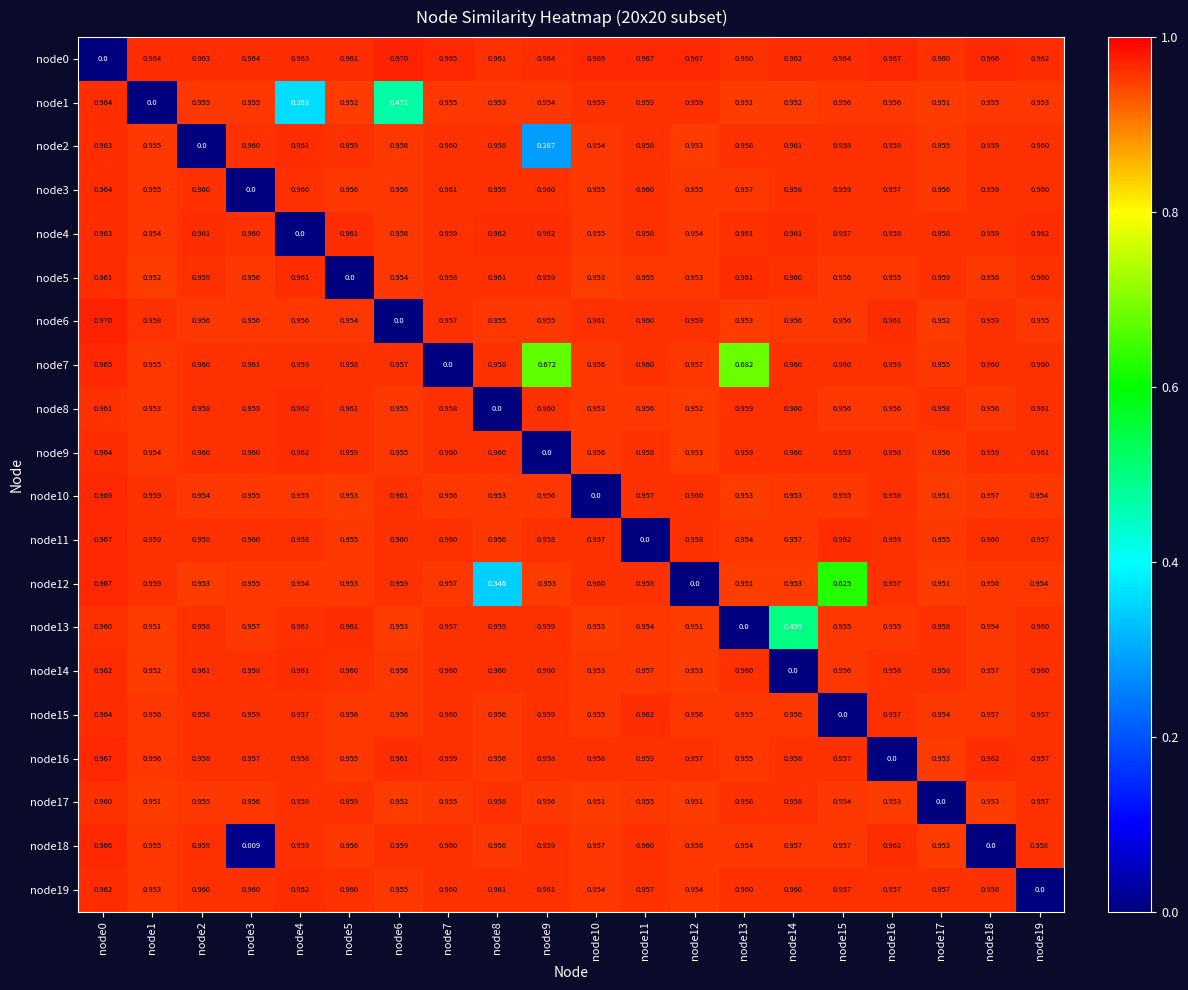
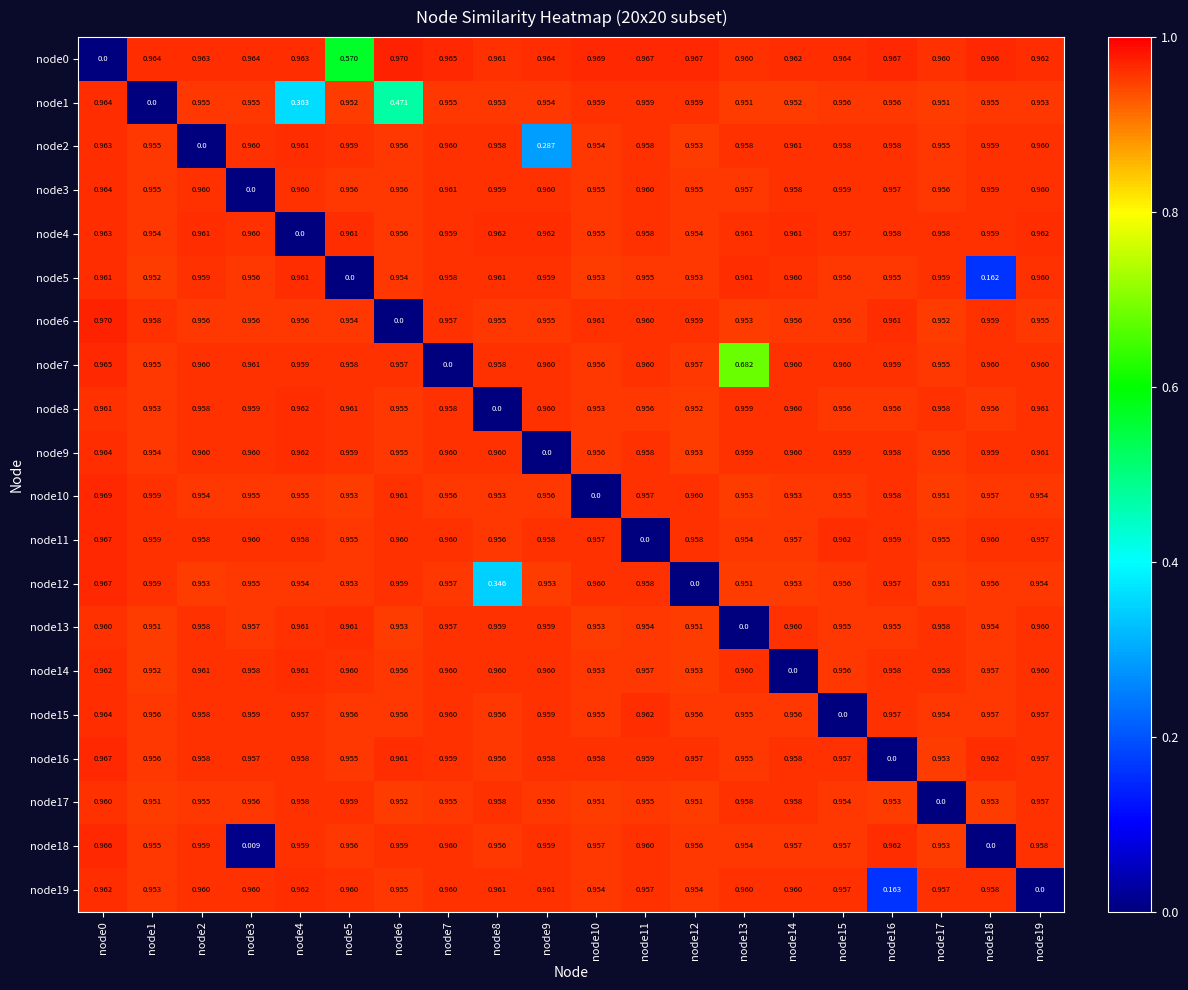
node0, node5: 0.961 -> 0.570
node5, node18: 0.956 -> 0.162
node7, node9: 0.672 -> 0.960
node12, node15: 0.625 -> 0.956
node13, node14: 0.499 -> 0.960
node19, node16: 0.957 -> 0.163
